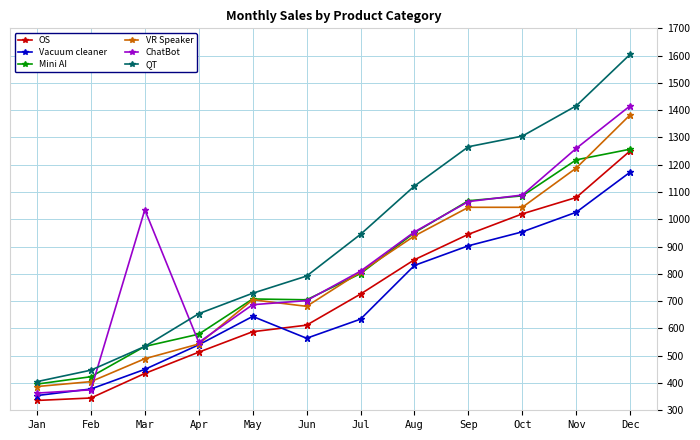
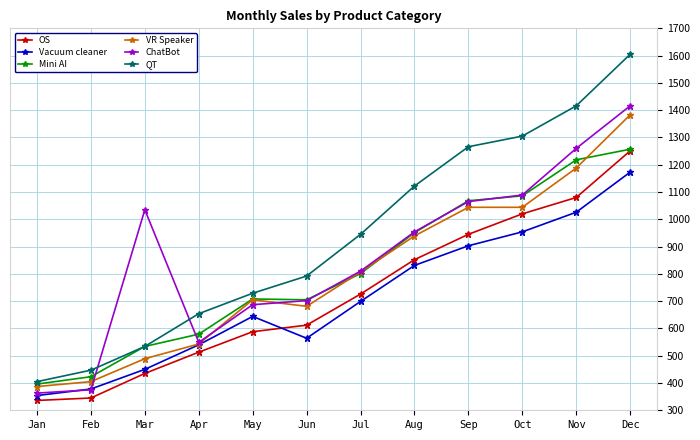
Vacuum cleaner, Jul: 630 -> 700
